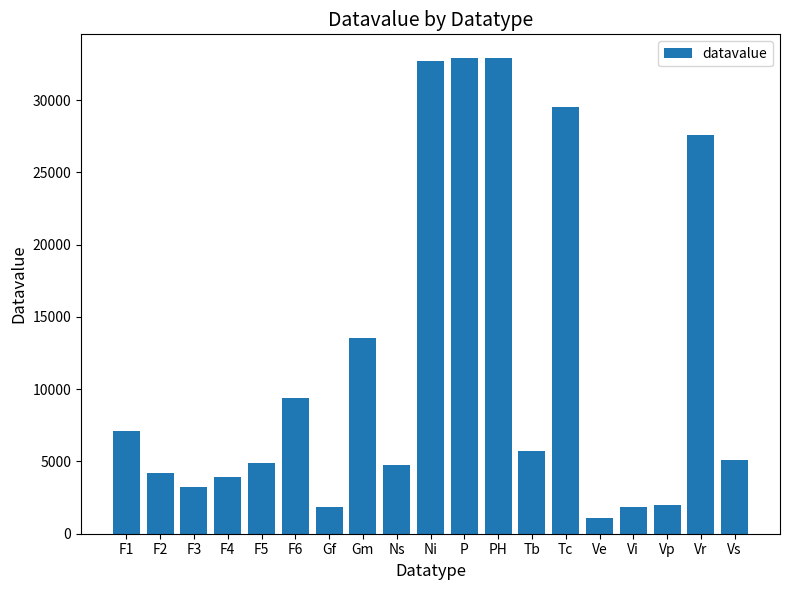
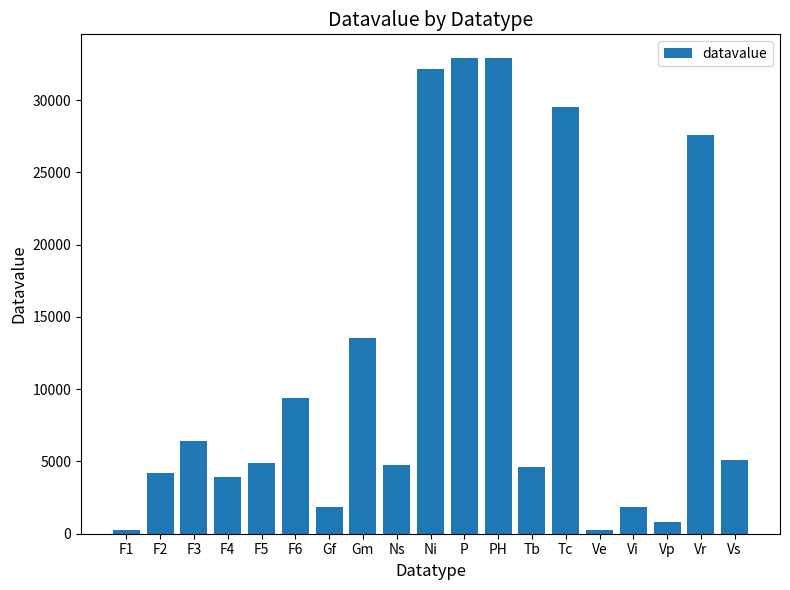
F1: 7100 -> 300
F3: 3300 -> 6400
Ni: 32700 -> 32200
Tb: 5700 -> 4600
Ve: 1100 -> 300
Vp: 2000 -> 800
